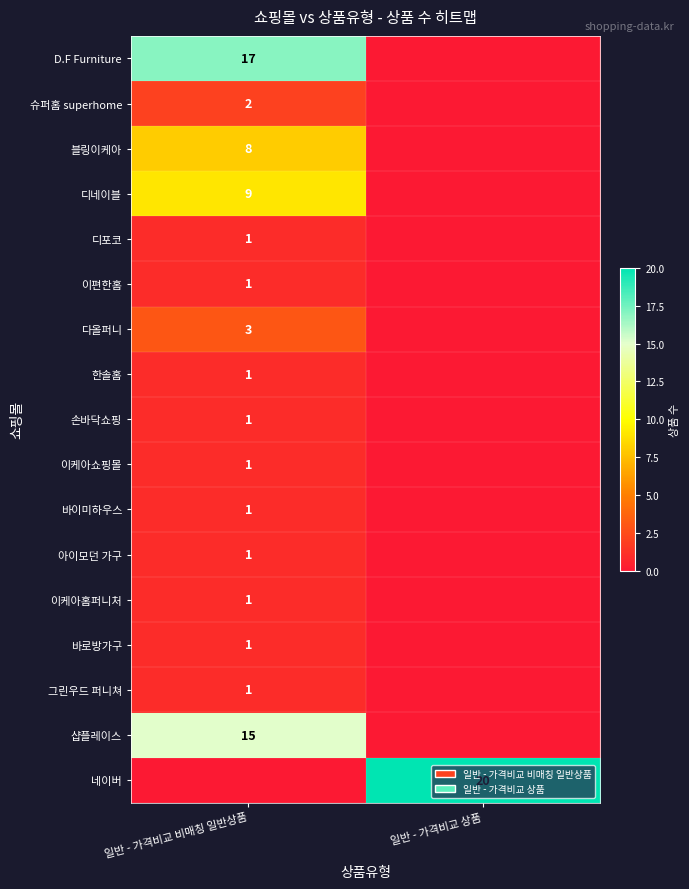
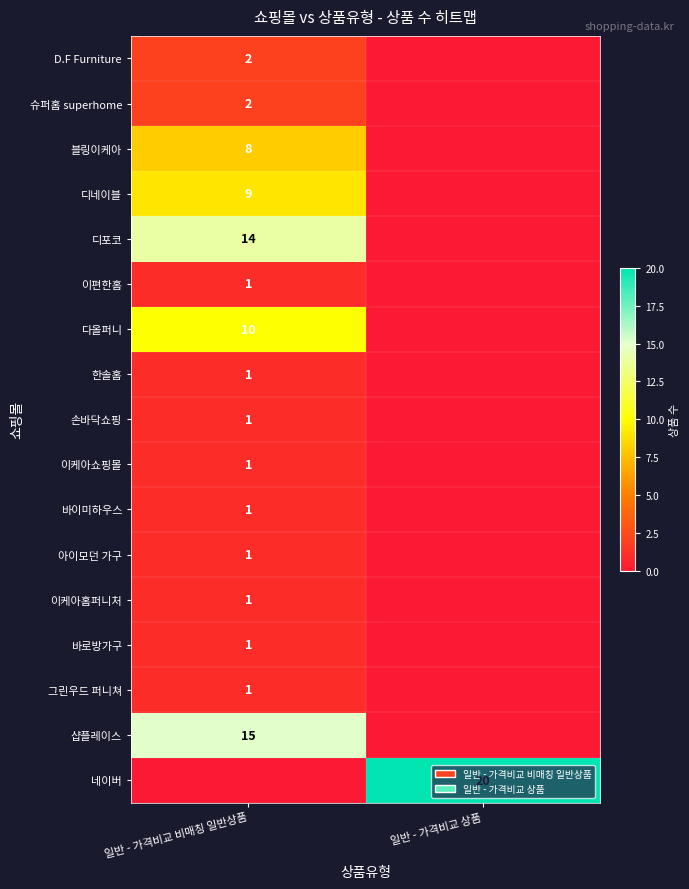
D.F Furniture, 일반 - 가격비교 비매칭 일반상품: 17 -> 2
디포코, 일반 - 가격비교 비매칭 일반상품: 1 -> 14
다올퍼니, 일반 - 가격비교 비매칭 일반상품: 3 -> 10
